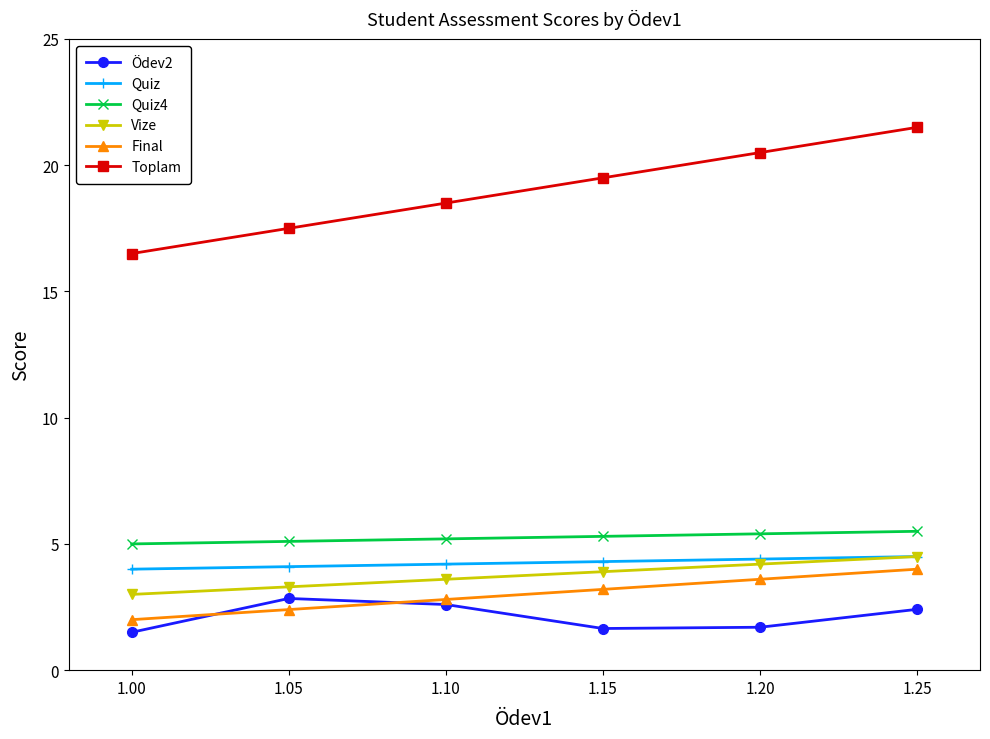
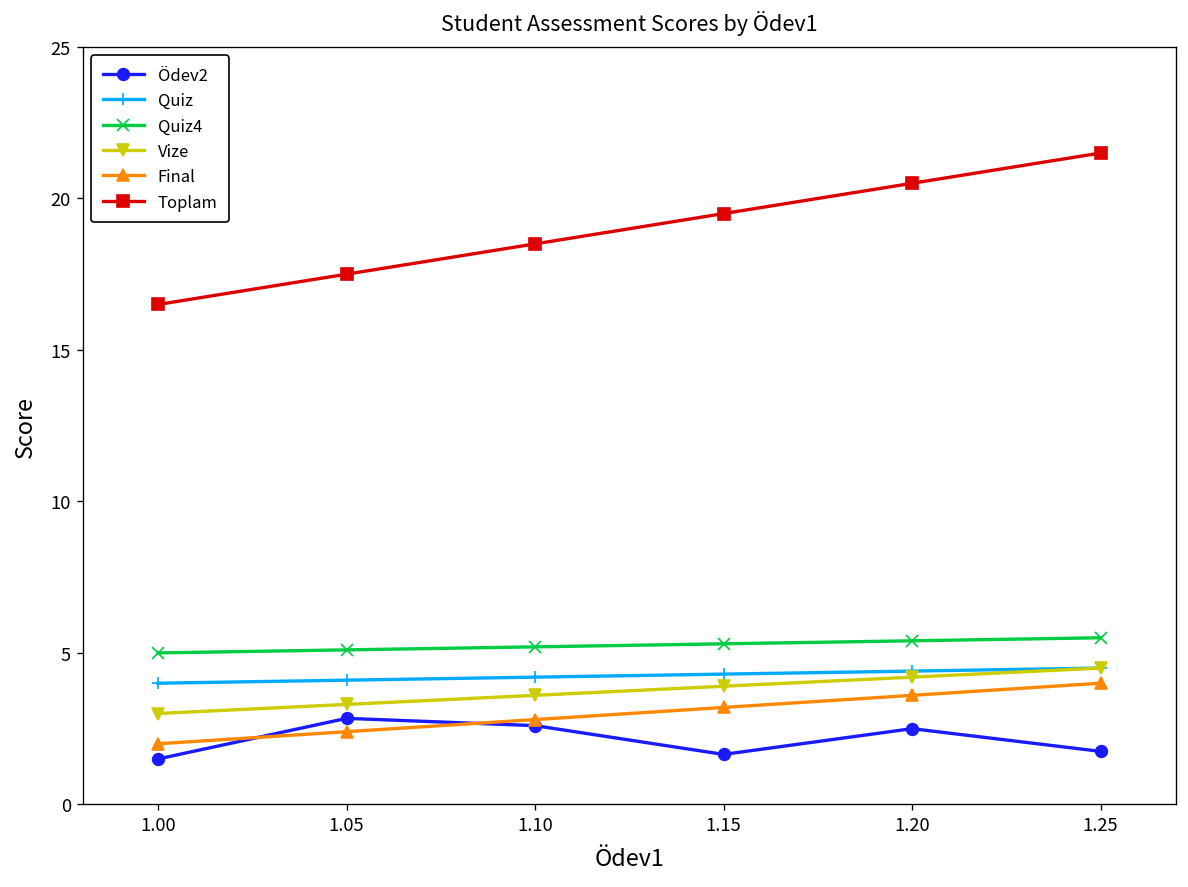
Ödev2, 1.20: 1.7 -> 2.5
Ödev2, 1.25: 2.4 -> 1.8
